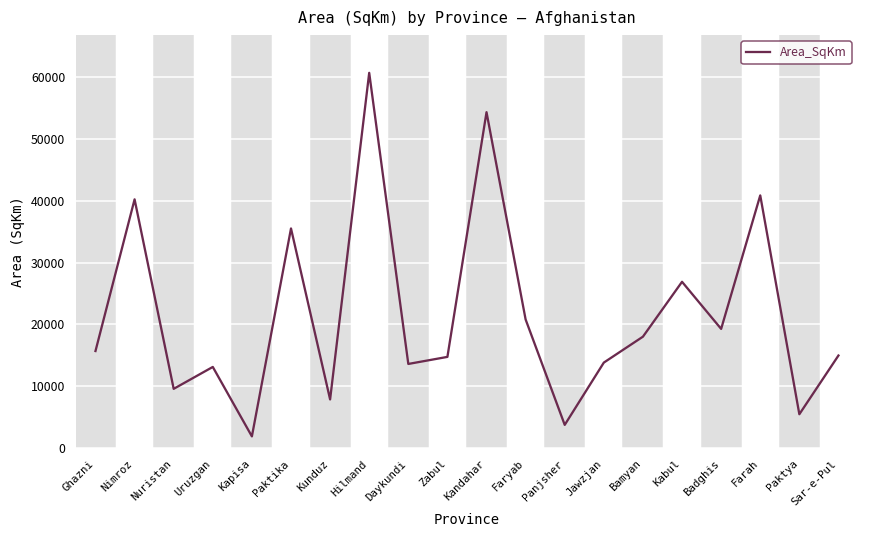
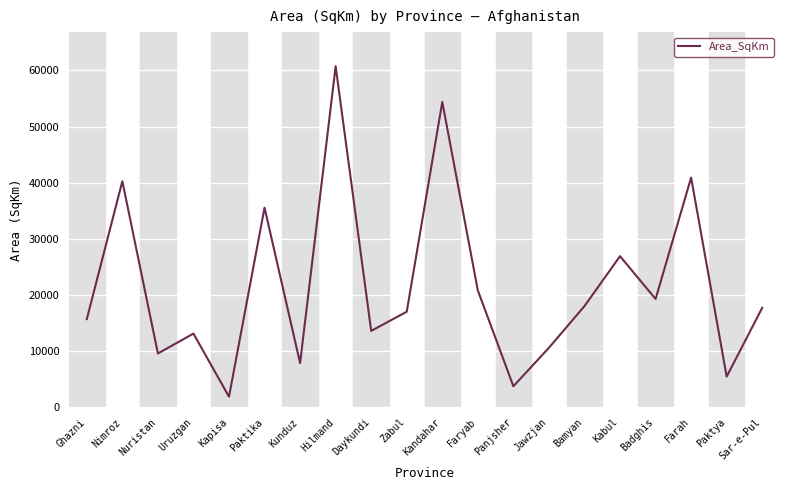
Zabul: 15000 -> 17000
Jawzjan: 14000 -> 11000
Sar-e-Pul: 15000 -> 18000
